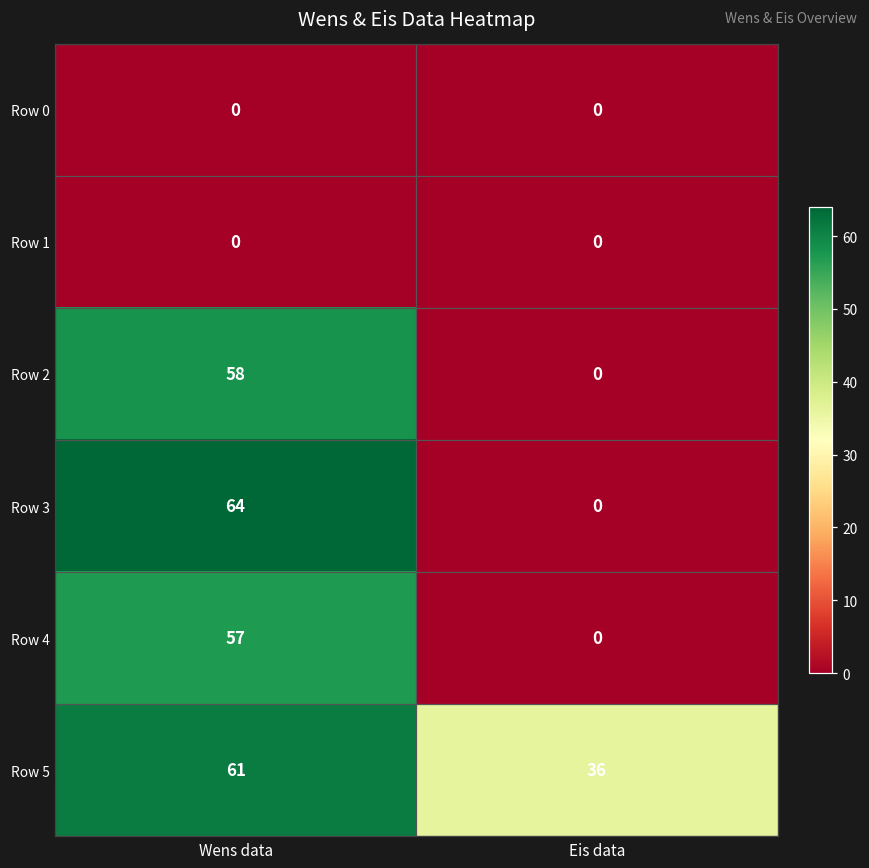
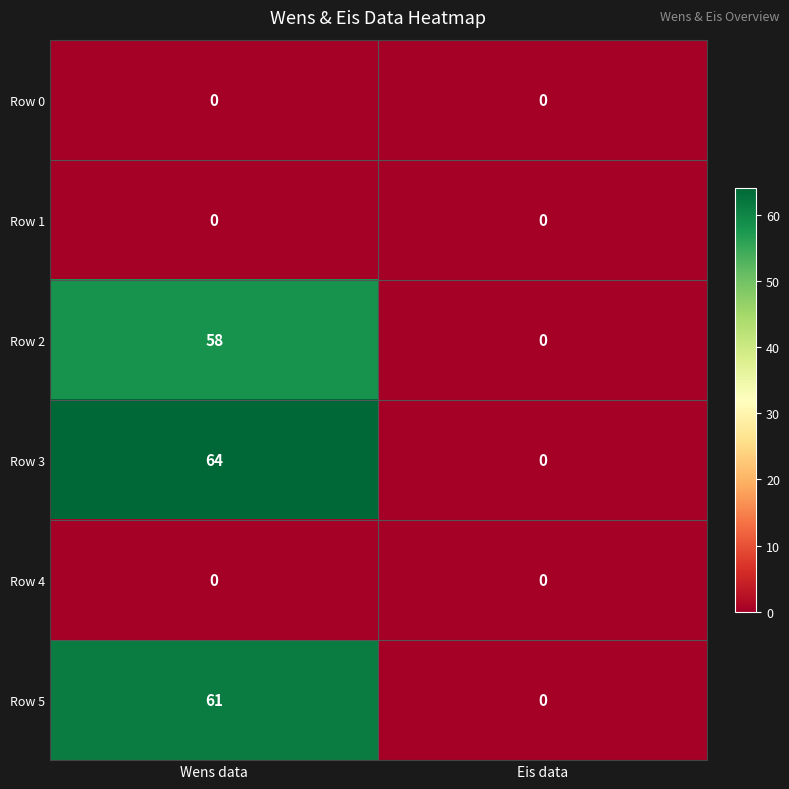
Row 4, Wens data: 57 -> 0
Row 5, Eis data: 36 -> 0
